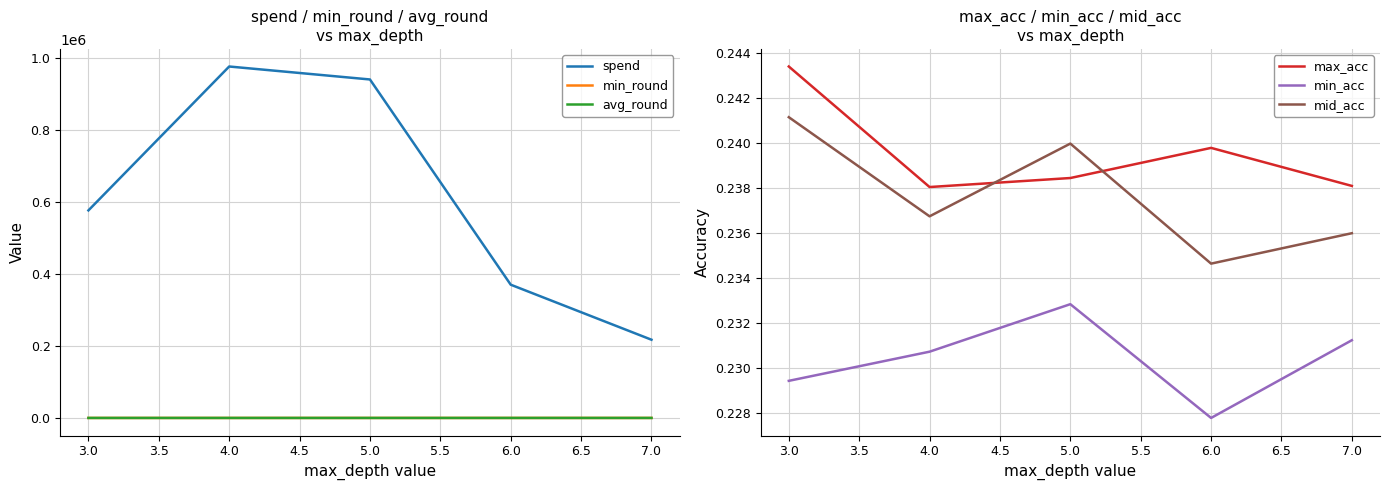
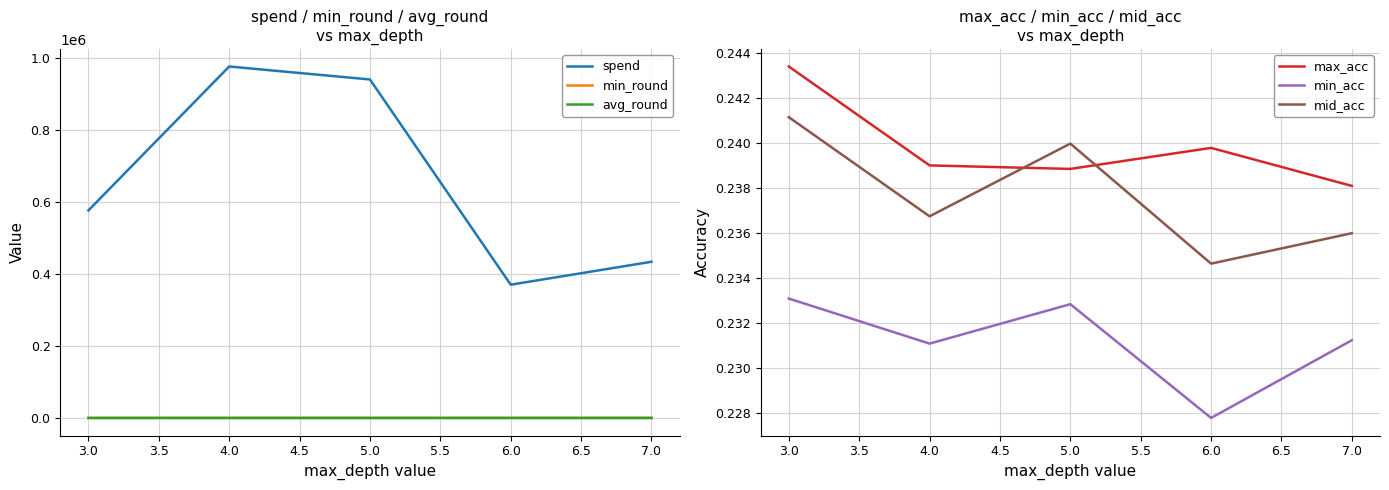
spend / min_round / avg_round vs max_depth, spend, 7.0: 220000 -> 430000
max_acc / min_acc / mid_acc vs max_depth, min_acc, 3.0: 0.2294 -> 0.2331
max_acc / min_acc / mid_acc vs max_depth, max_acc, 4.0: 0.2380 -> 0.2390
max_acc / min_acc / mid_acc vs max_depth, min_acc, 4.0: 0.2307 -> 0.2311
max_acc / min_acc / mid_acc vs max_depth, max_acc, 5.0: 0.2385 -> 0.2389
